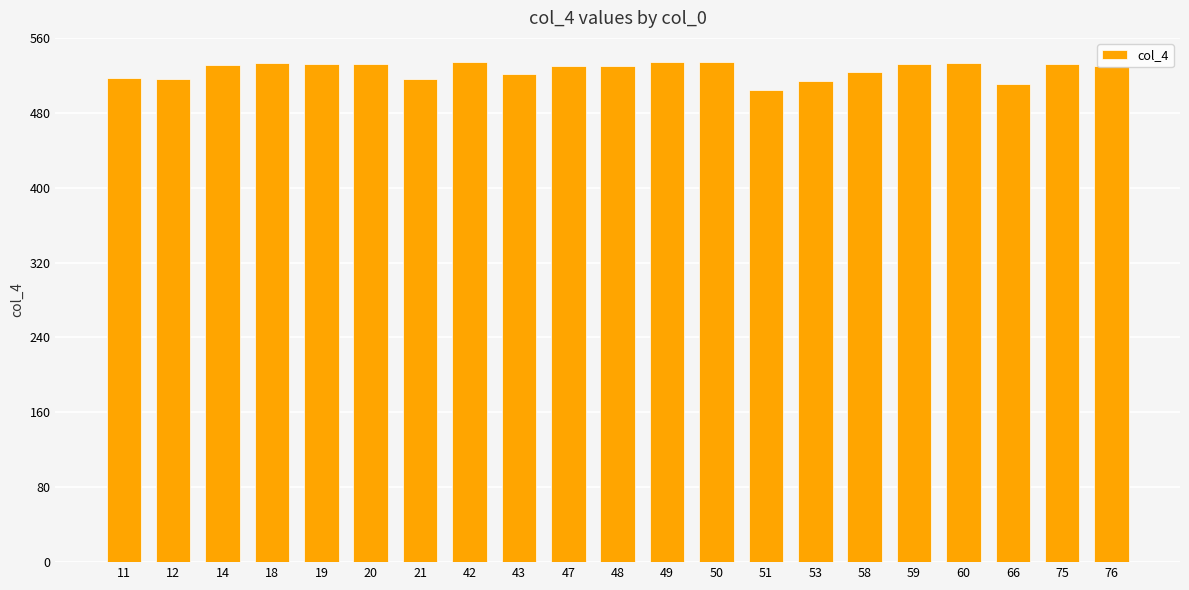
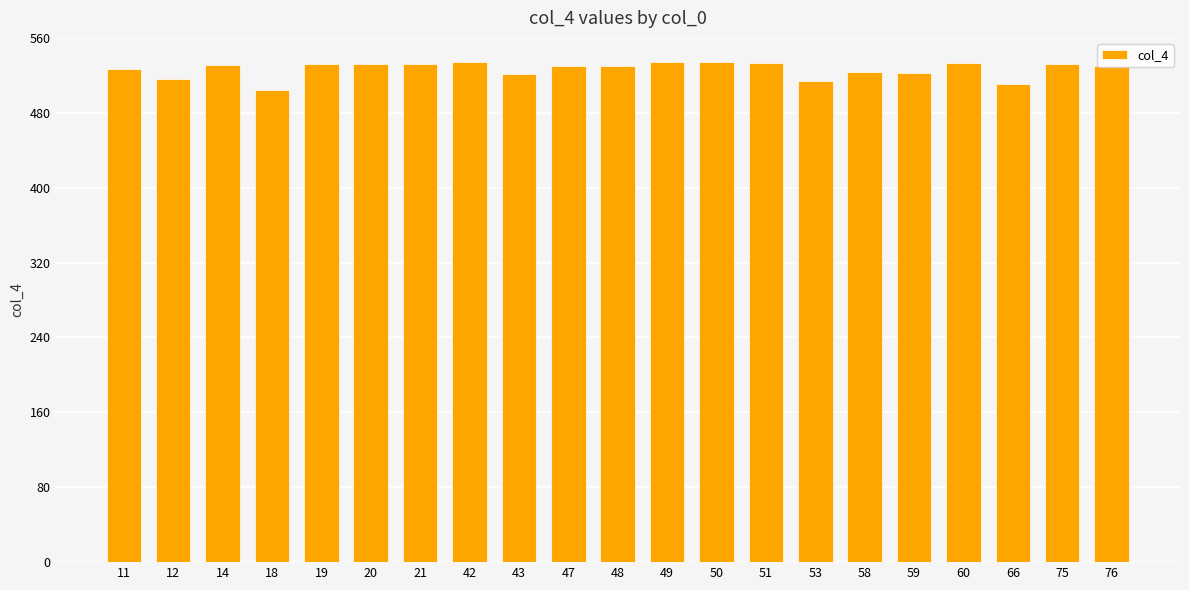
11: 520 -> 530
18: 530 -> 500
21: 520 -> 530
51: 500 -> 530
59: 530 -> 520
